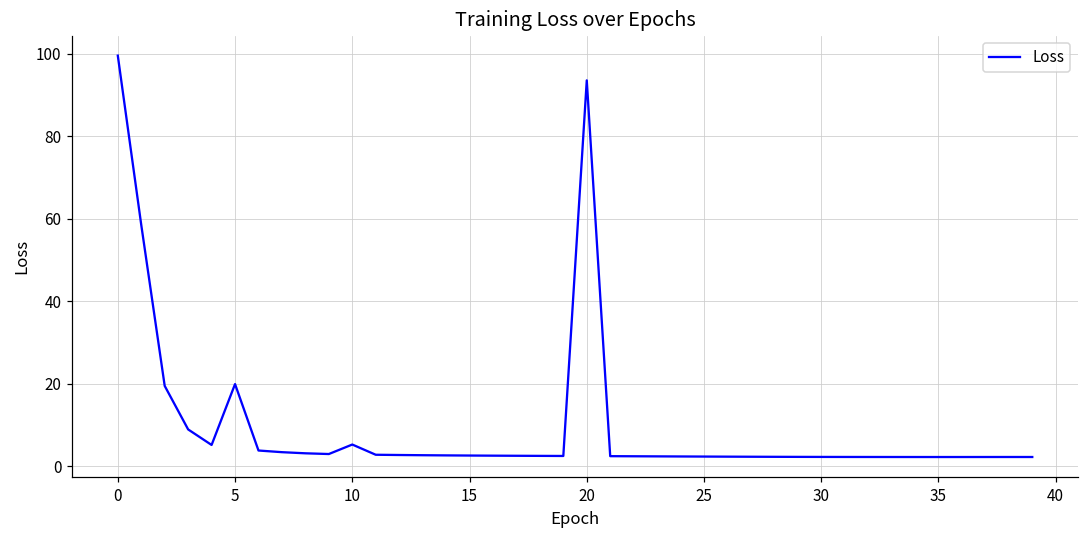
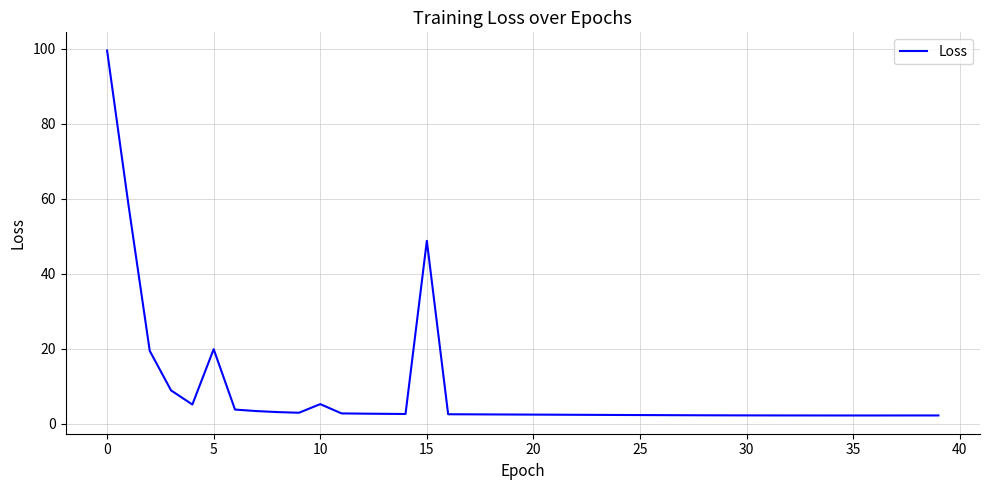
15: 3 -> 49
20: 94 -> 2
